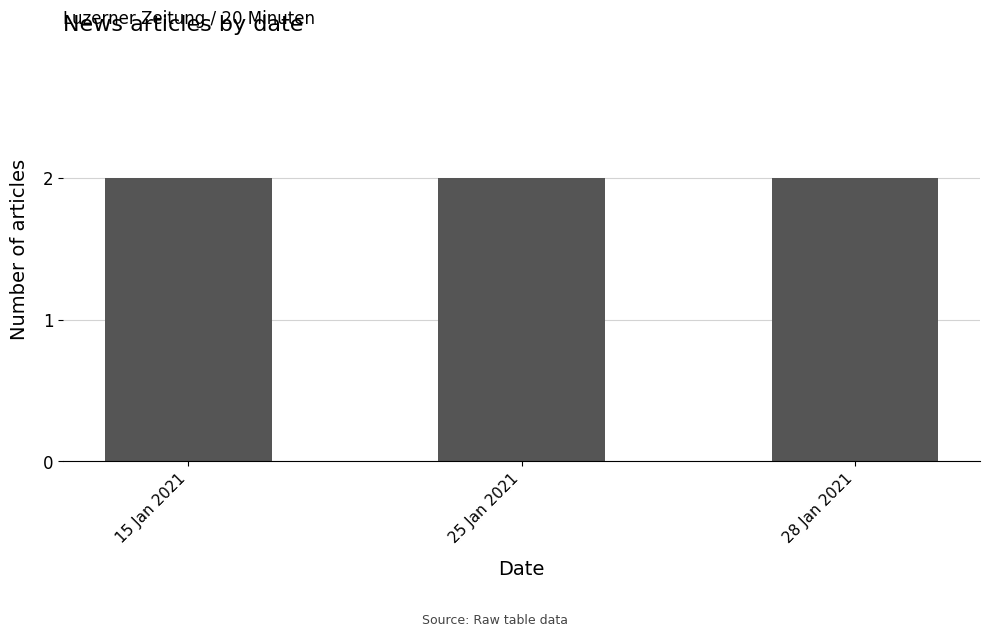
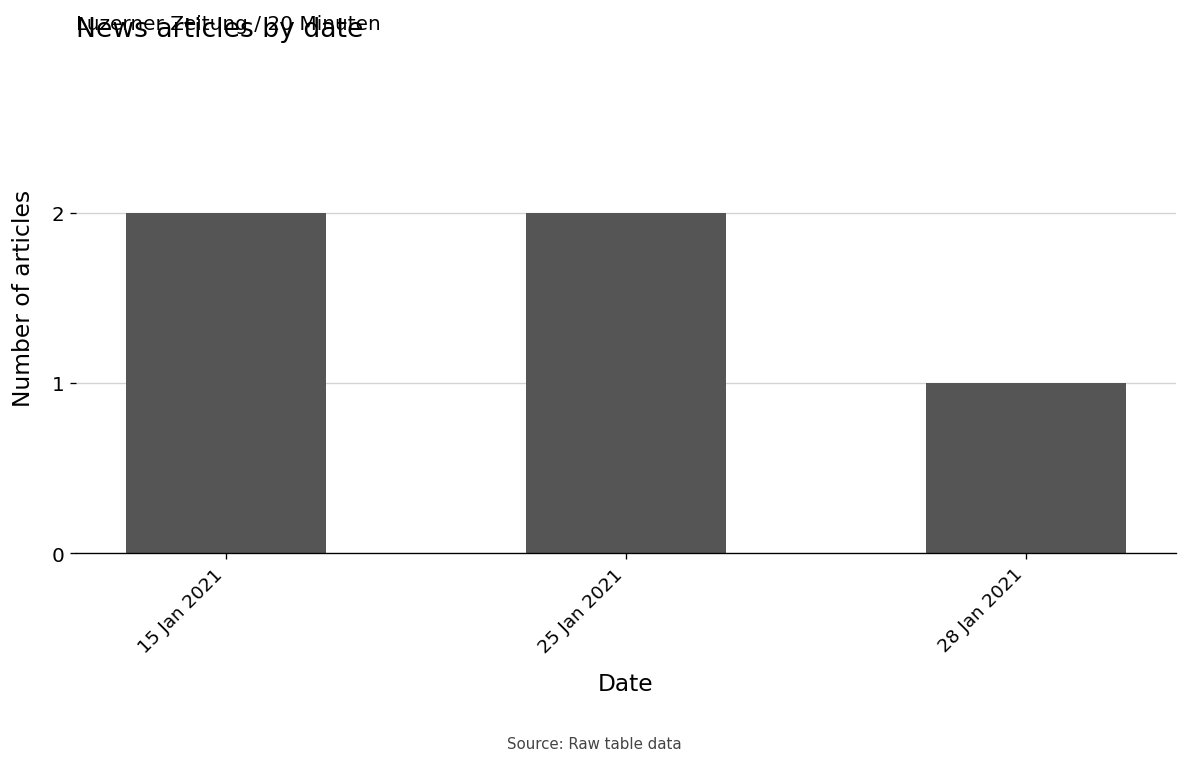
28 Jan 2021: 2 -> 1
